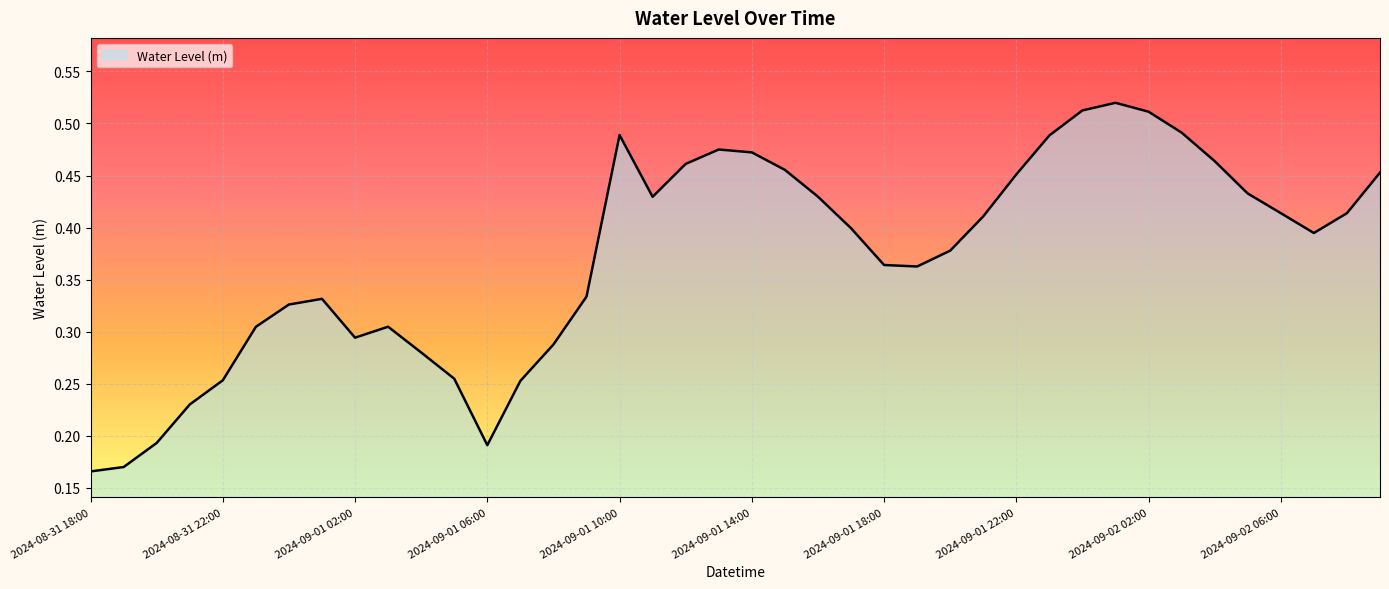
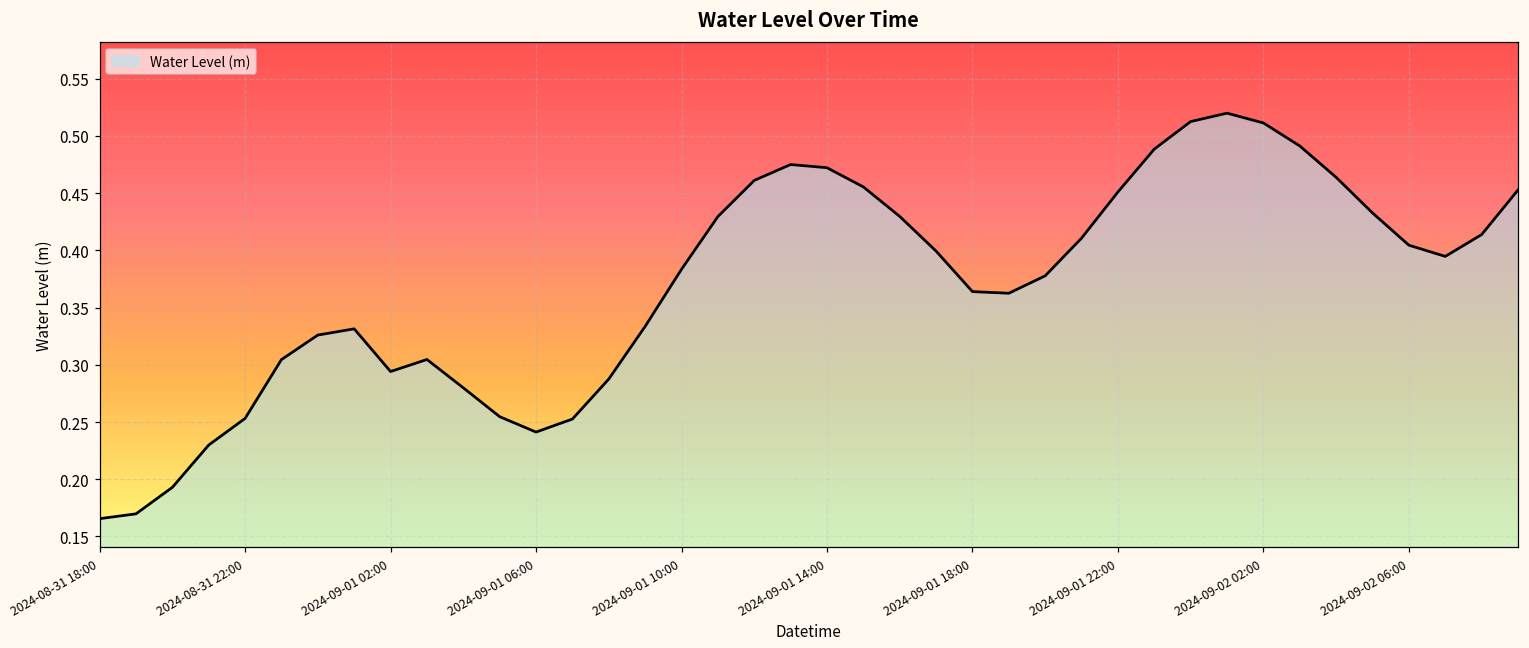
2024-09-01 06:00: 0.191 -> 0.241
2024-09-01 10:00: 0.489 -> 0.383
2024-09-02 06:00: 0.414 -> 0.405
